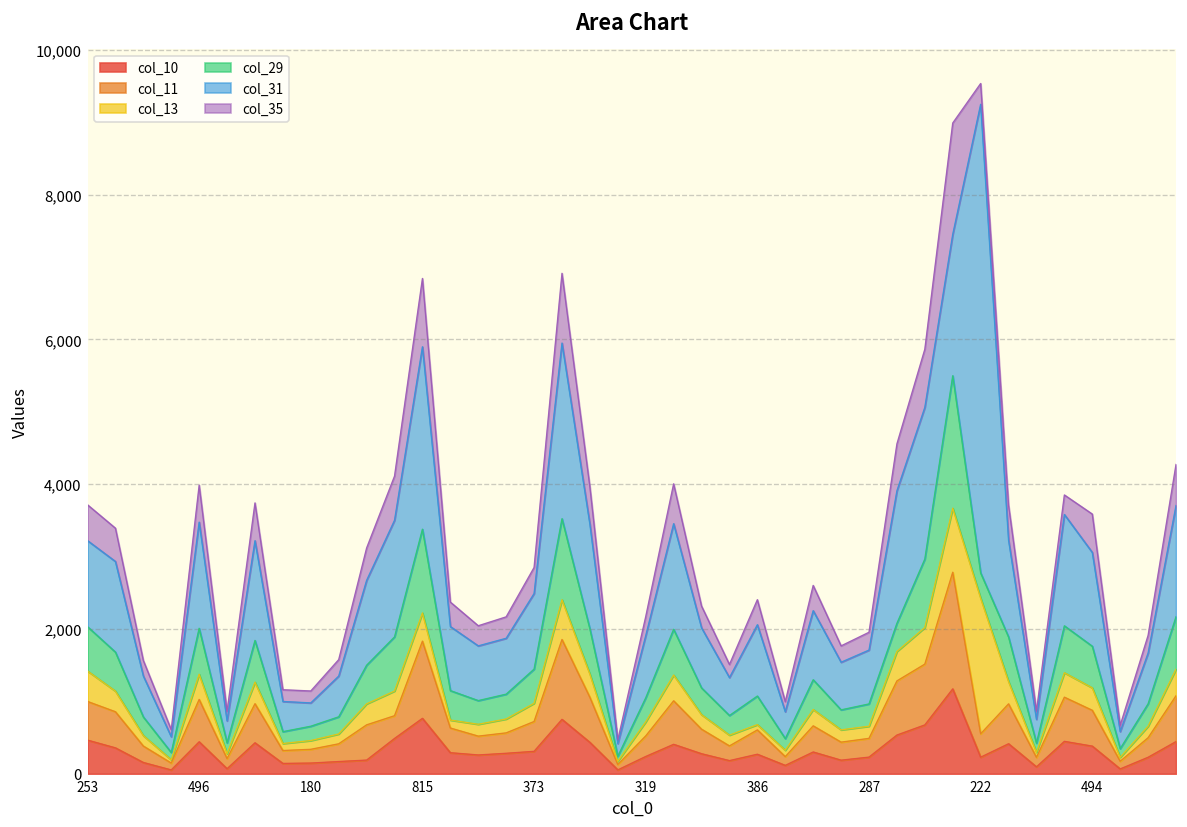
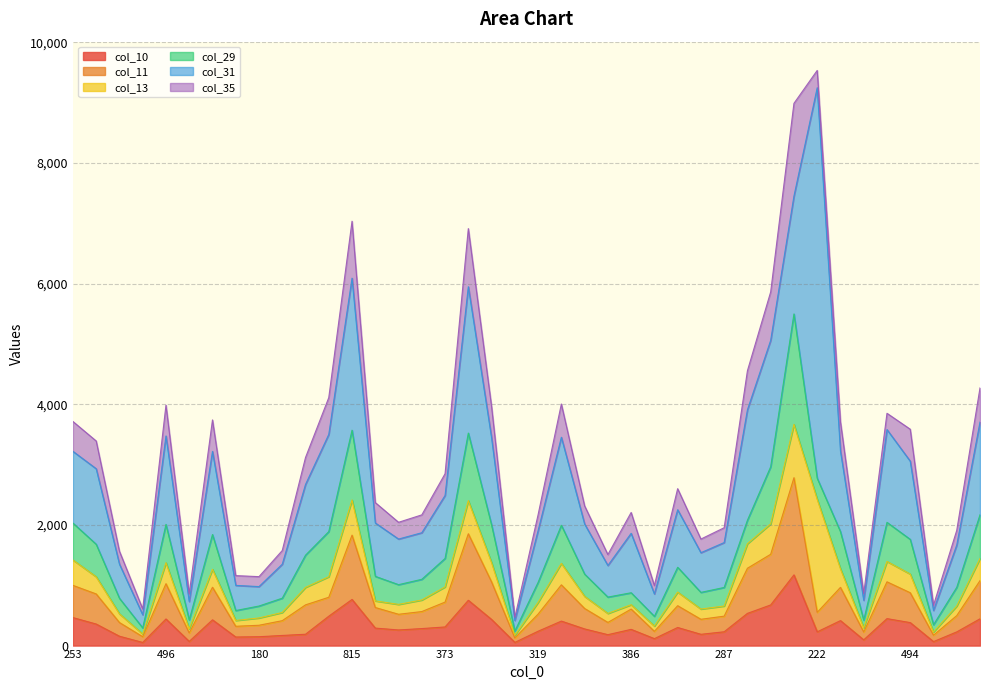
col_13, 815: 400 -> 600
col_29, 386: 400 -> 200
